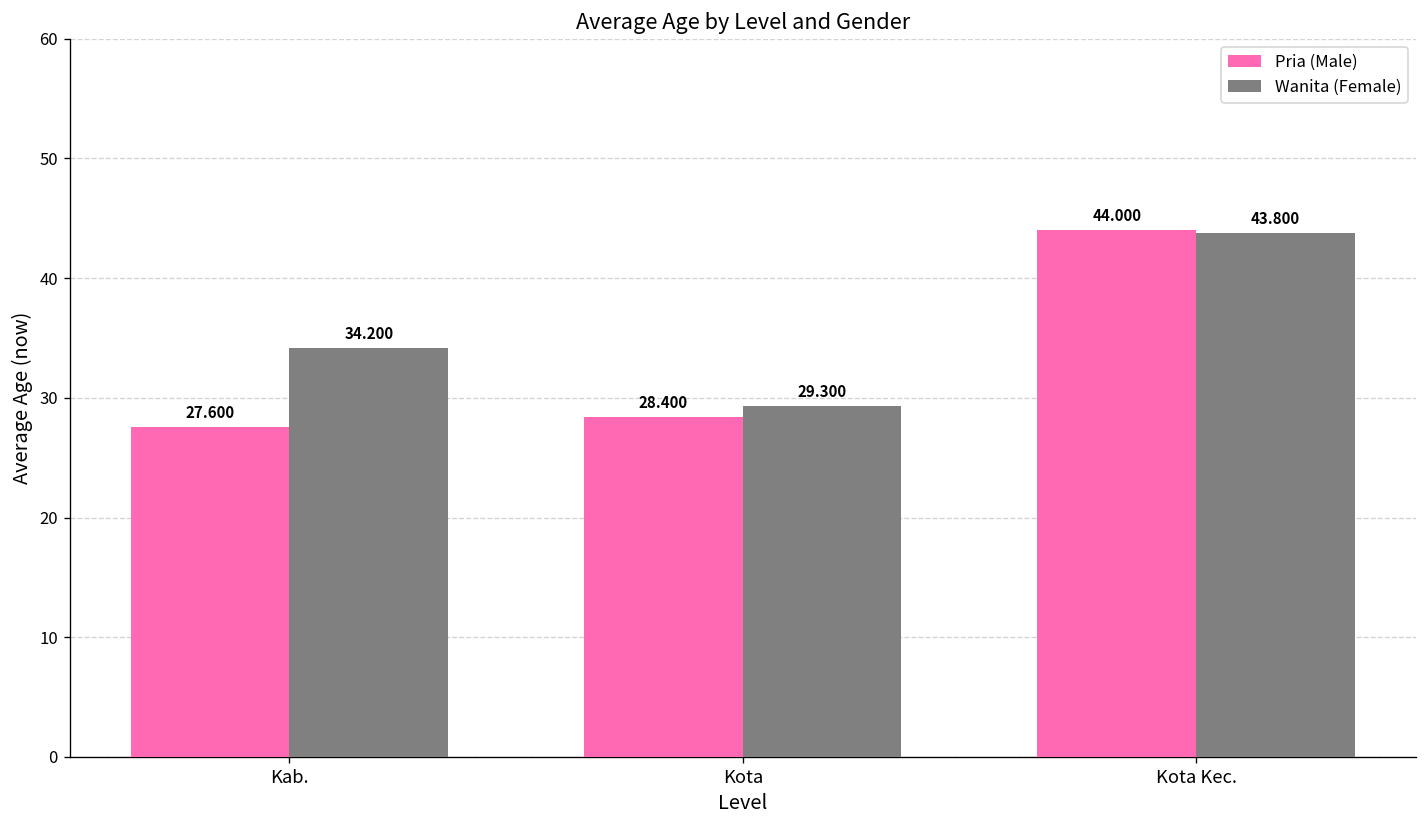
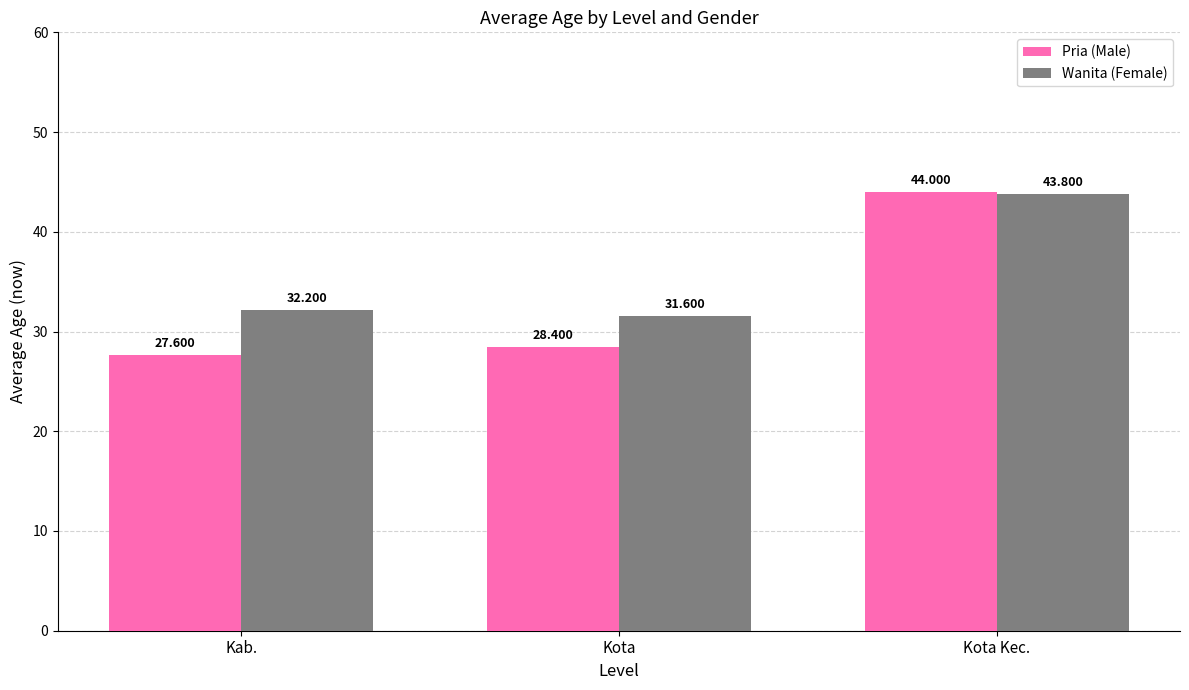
Wanita (Female), Kab.: 34.200 -> 32.200
Wanita (Female), Kota: 29.300 -> 31.600
